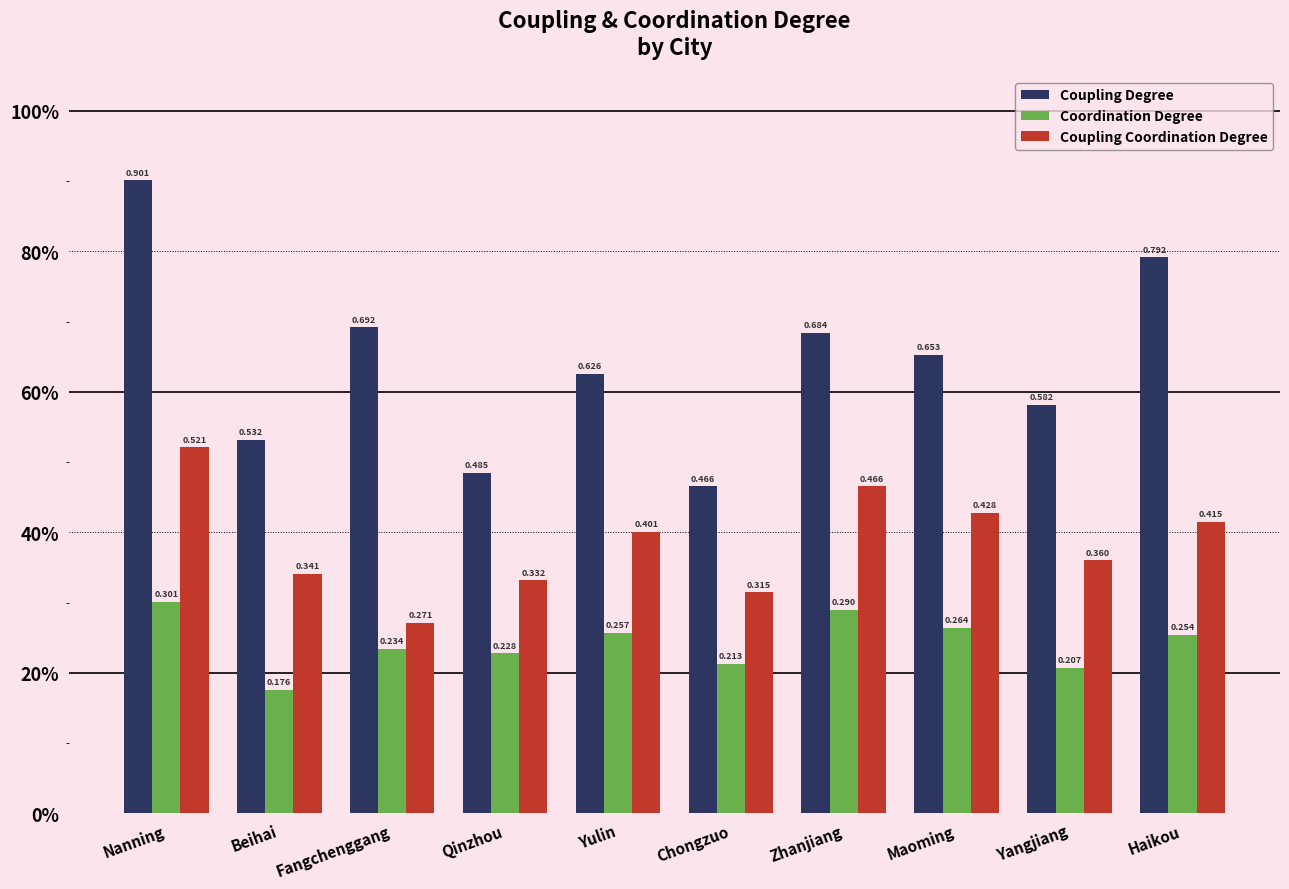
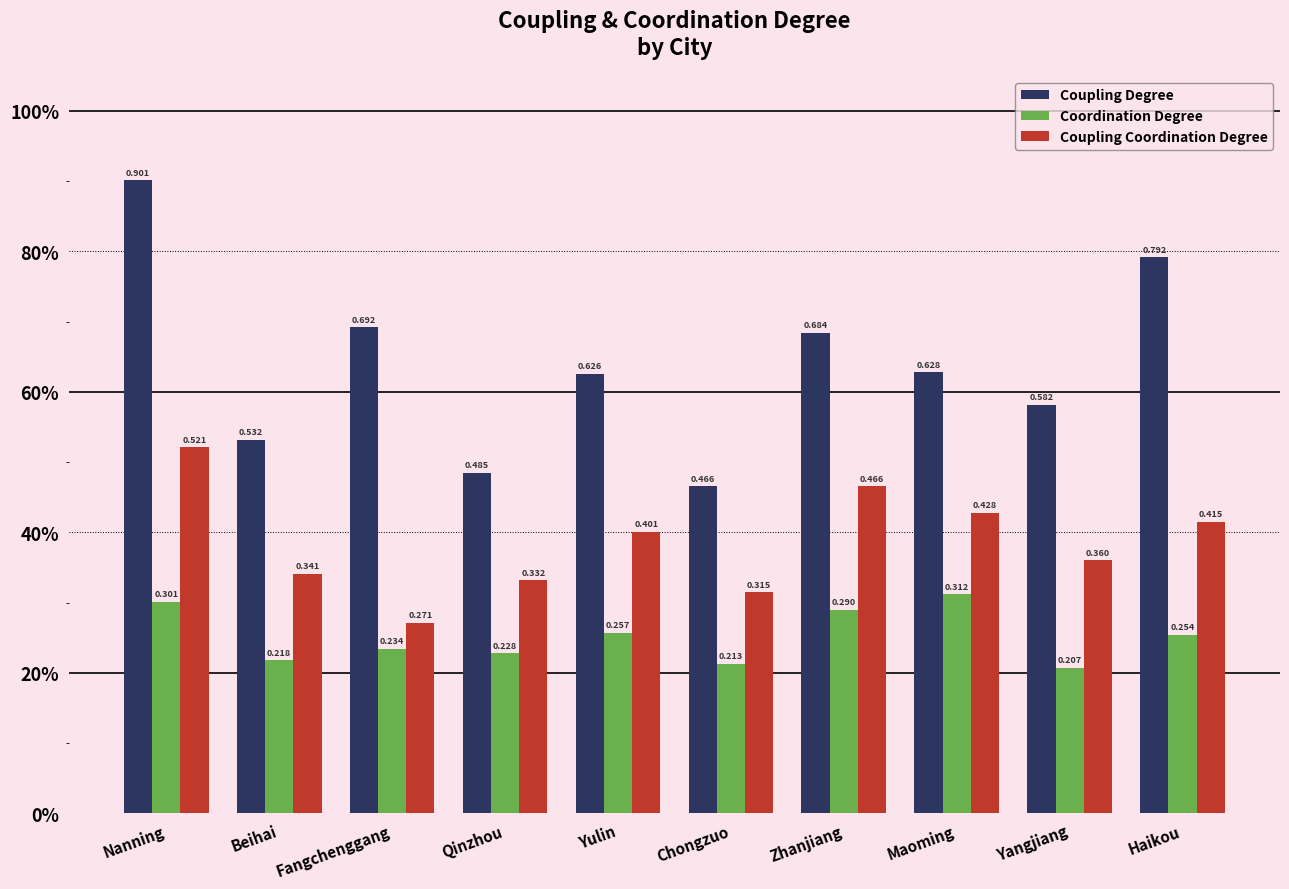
Coordination Degree, Beihai: 0.176 -> 0.218
Coupling Degree, Maoming: 0.653 -> 0.628
Coordination Degree, Maoming: 0.264 -> 0.312
